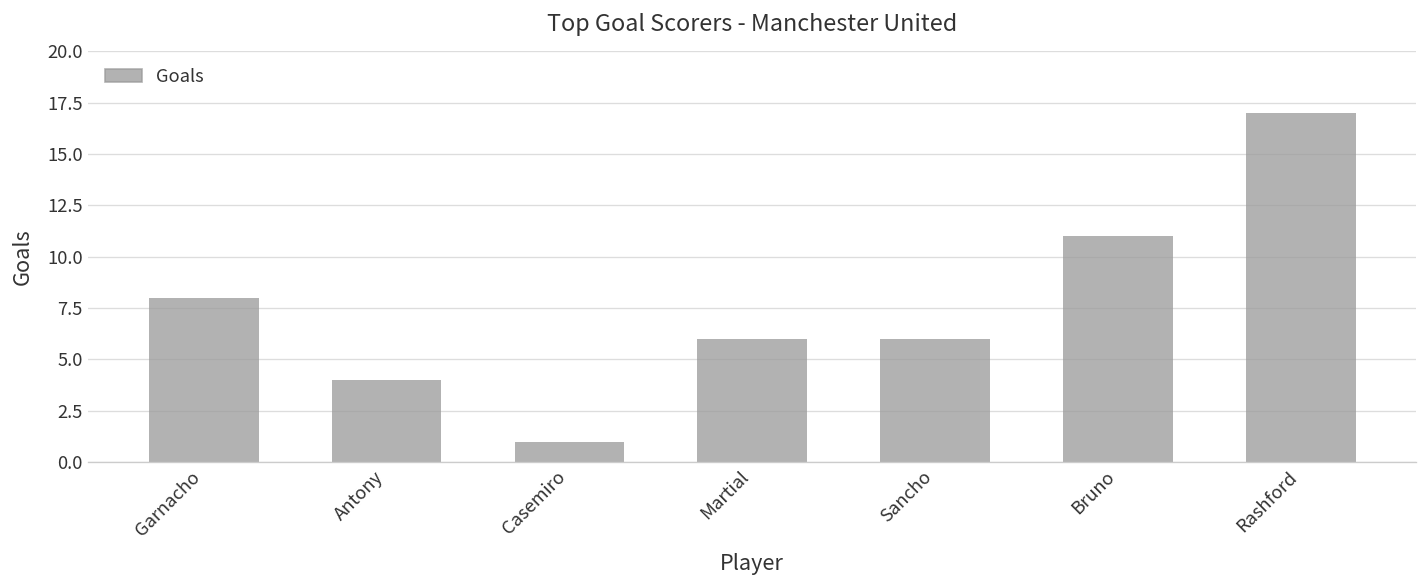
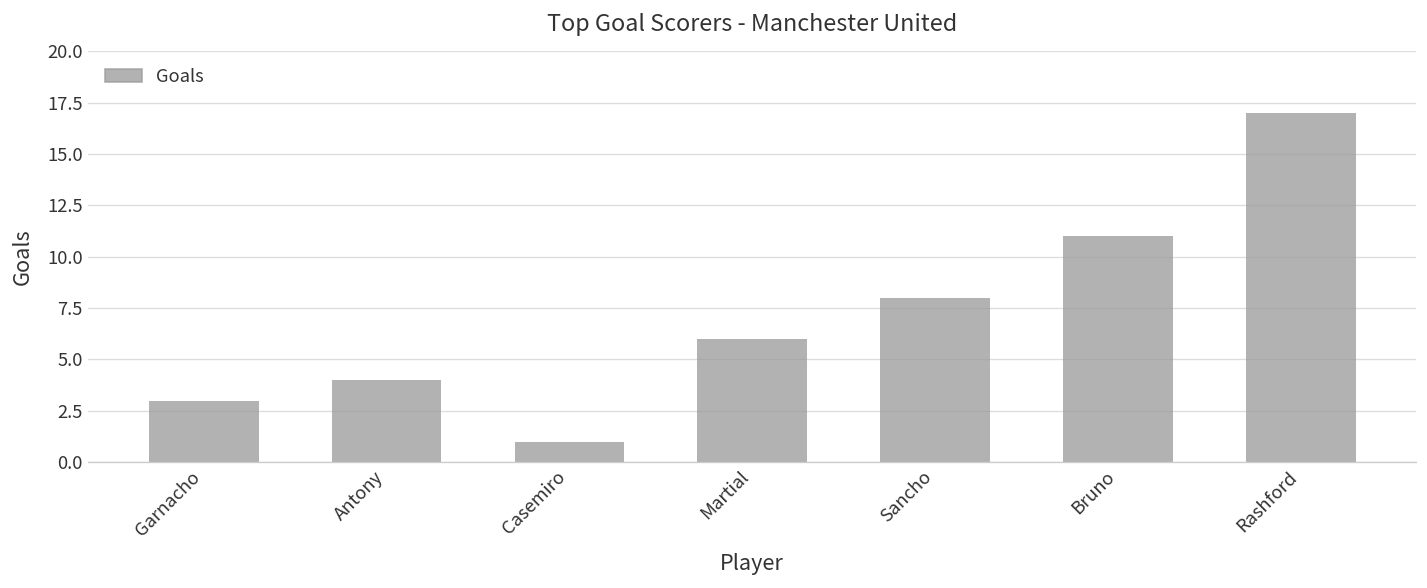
Garnacho: 8 -> 3
Sancho: 6 -> 8
